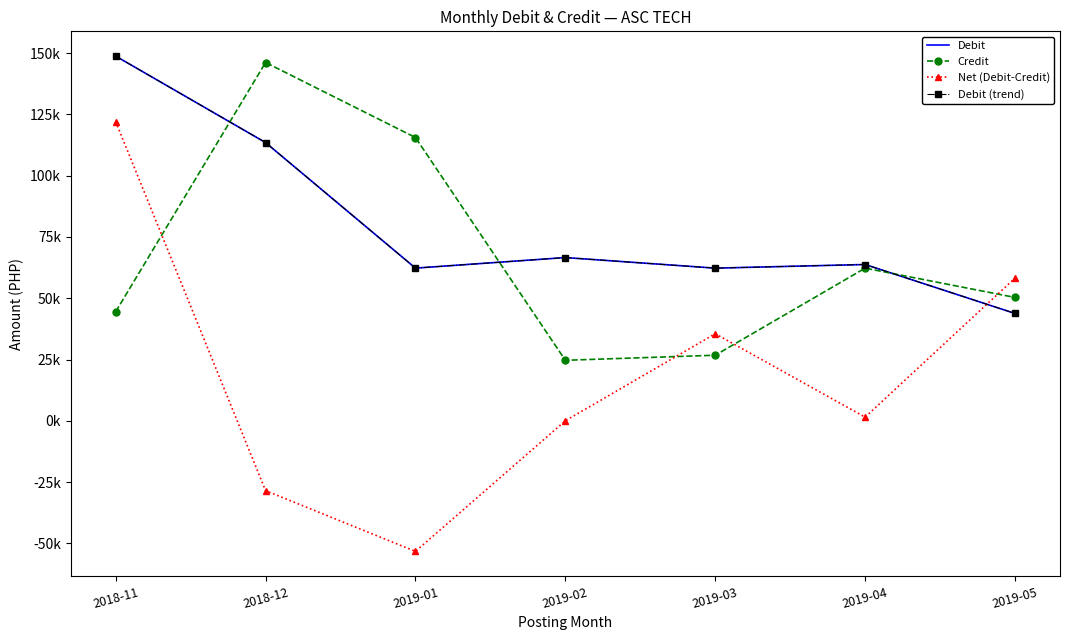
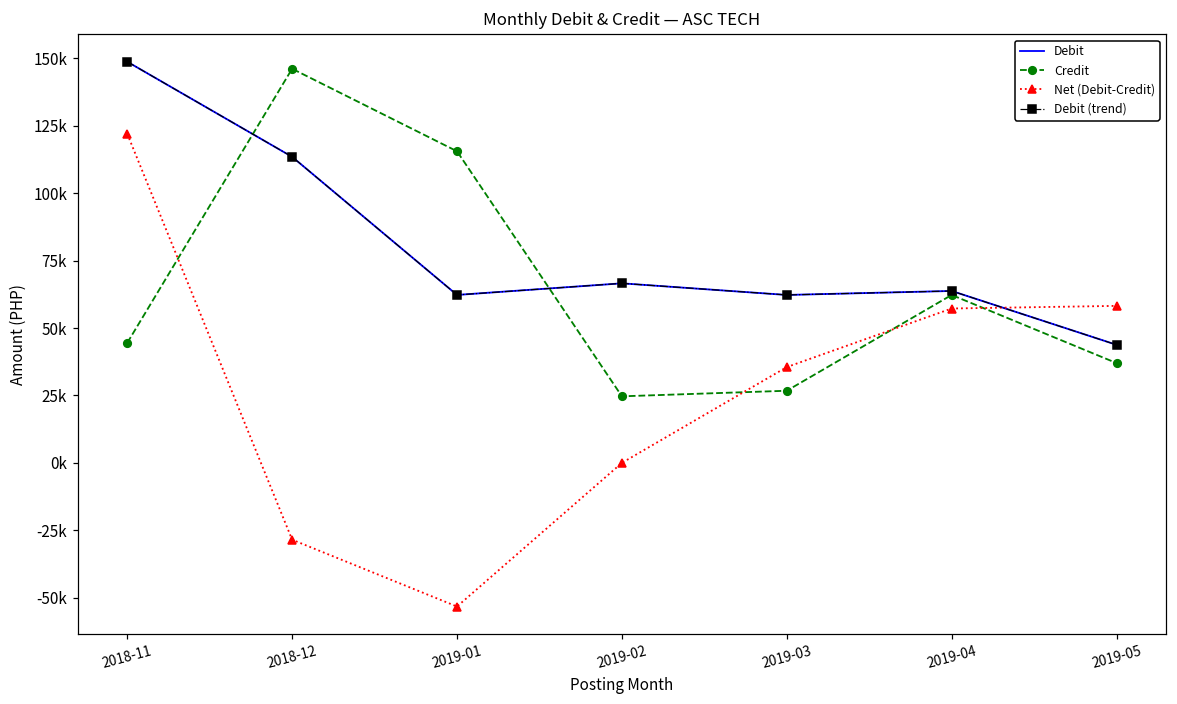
Net (Debit-Credit), 2019-04: 1000 -> 57000
Credit, 2019-05: 50000 -> 37000
